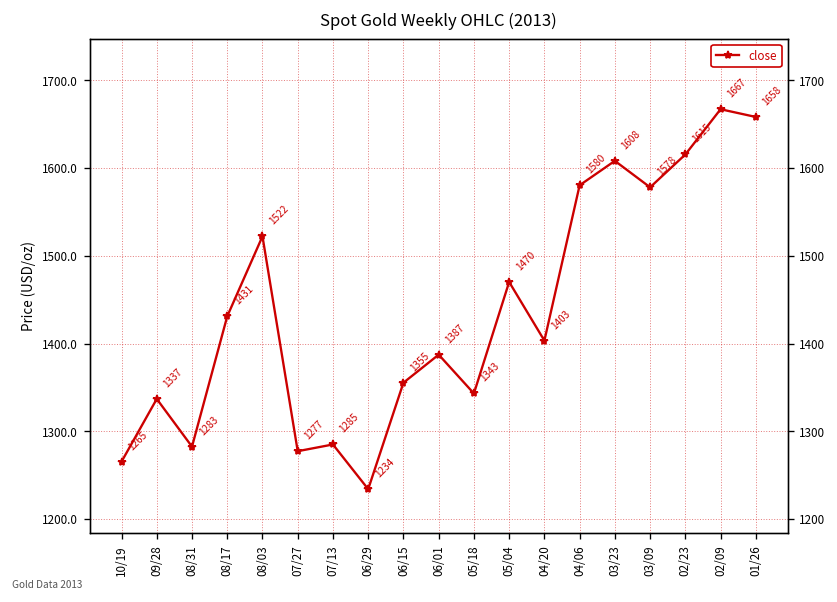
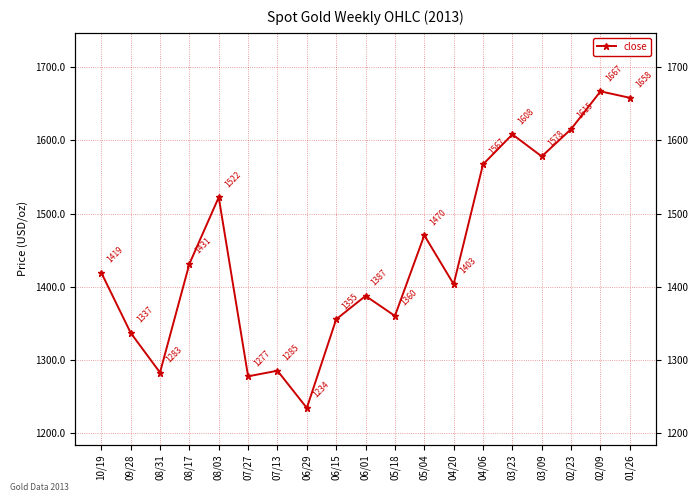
10/19: 1265 -> 1419
05/18: 1343 -> 1360
04/06: 1580 -> 1567
